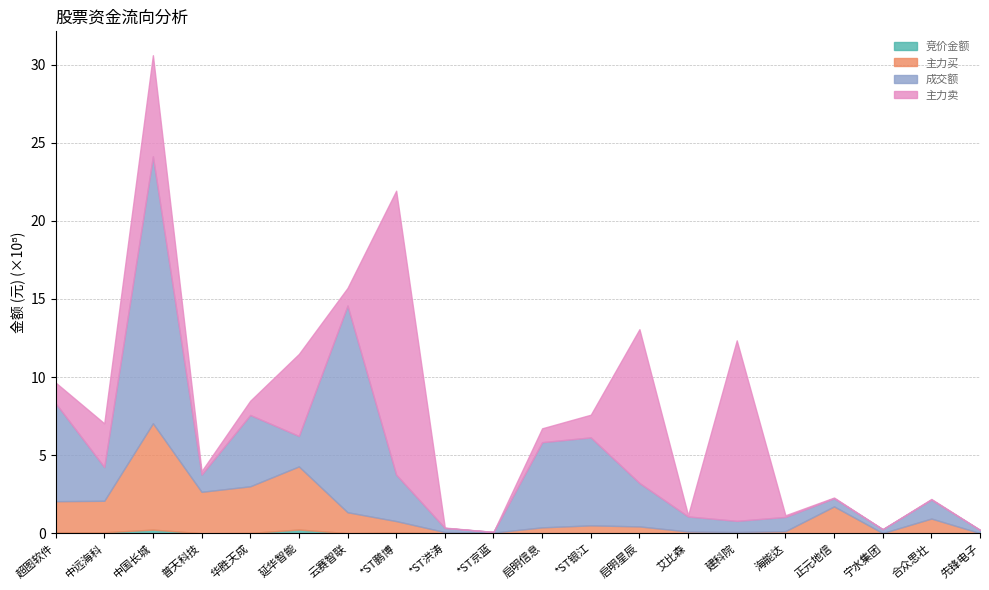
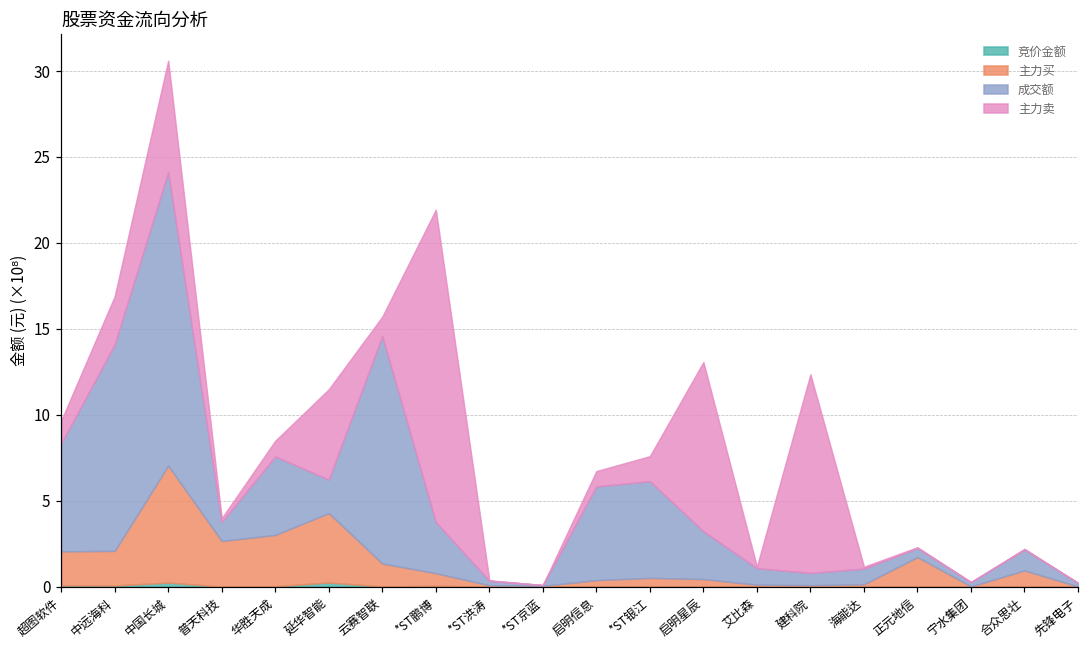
成交额, 中远海科: 2.2 -> 12.0
